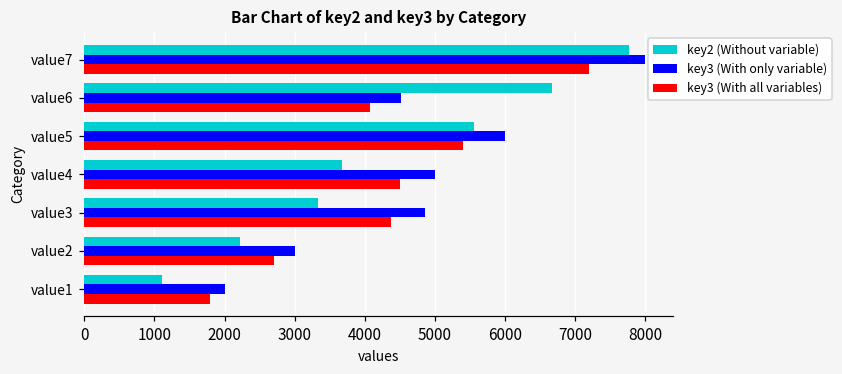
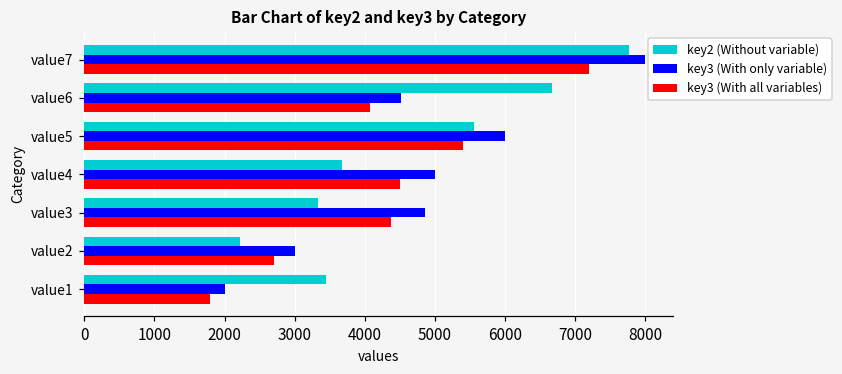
key2 (Without variable), value1: 1100 -> 3500
